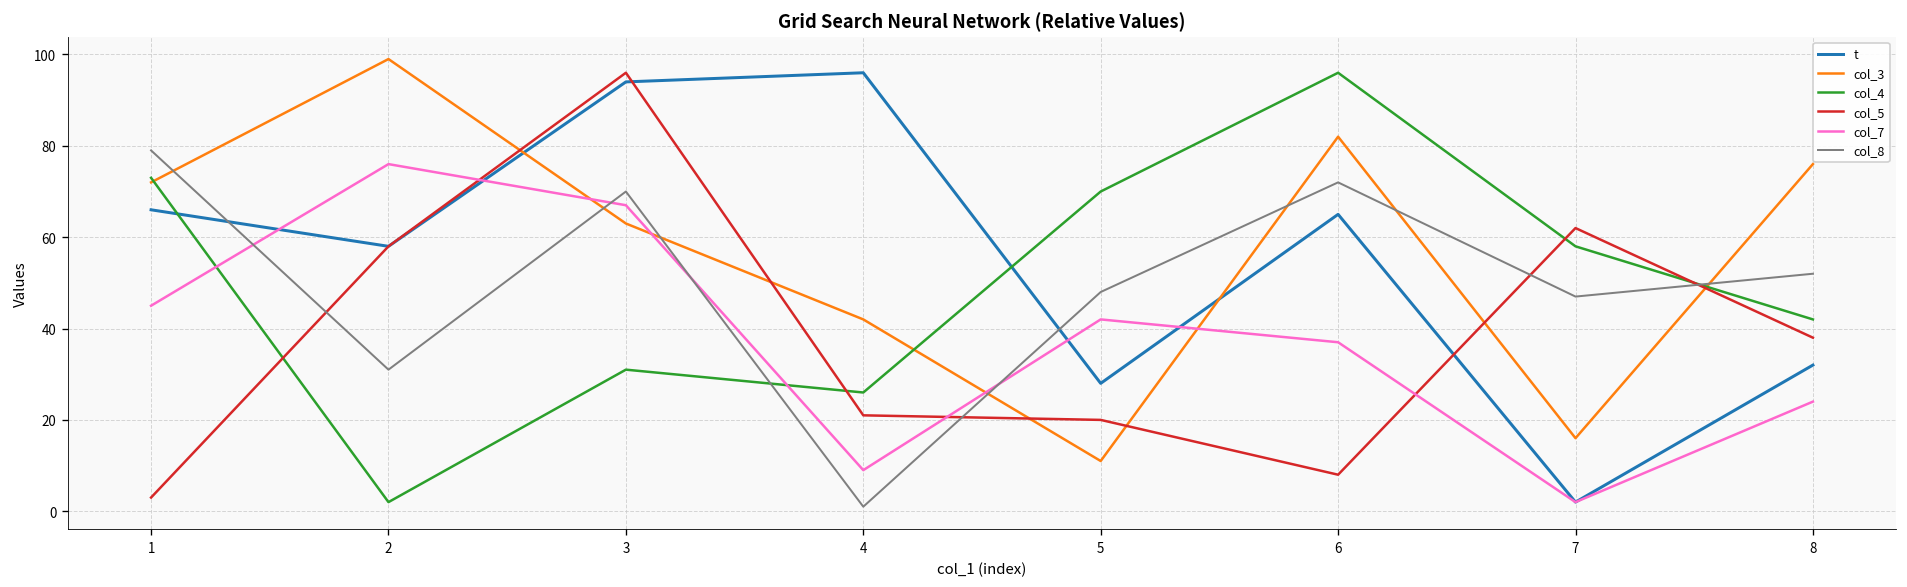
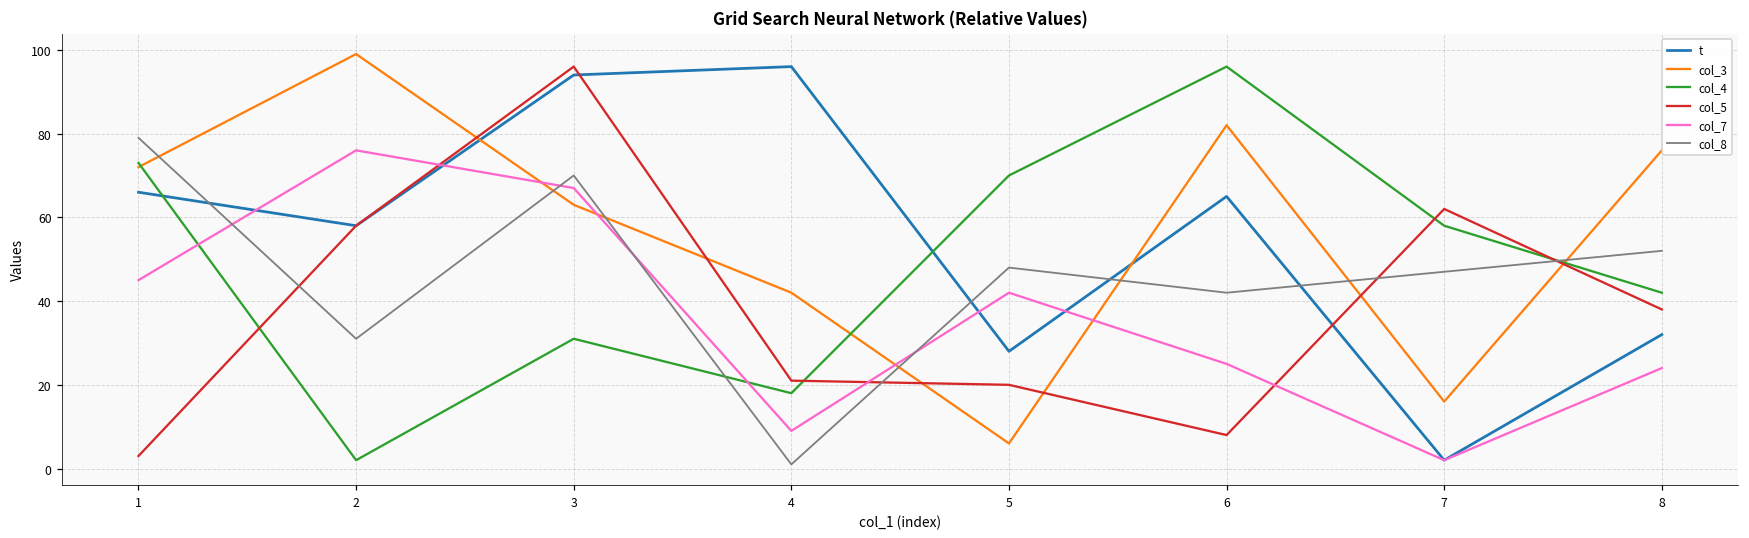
col_4, 4: 26 -> 18
col_3, 5: 11 -> 6
col_7, 6: 37 -> 25
col_8, 6: 72 -> 42
